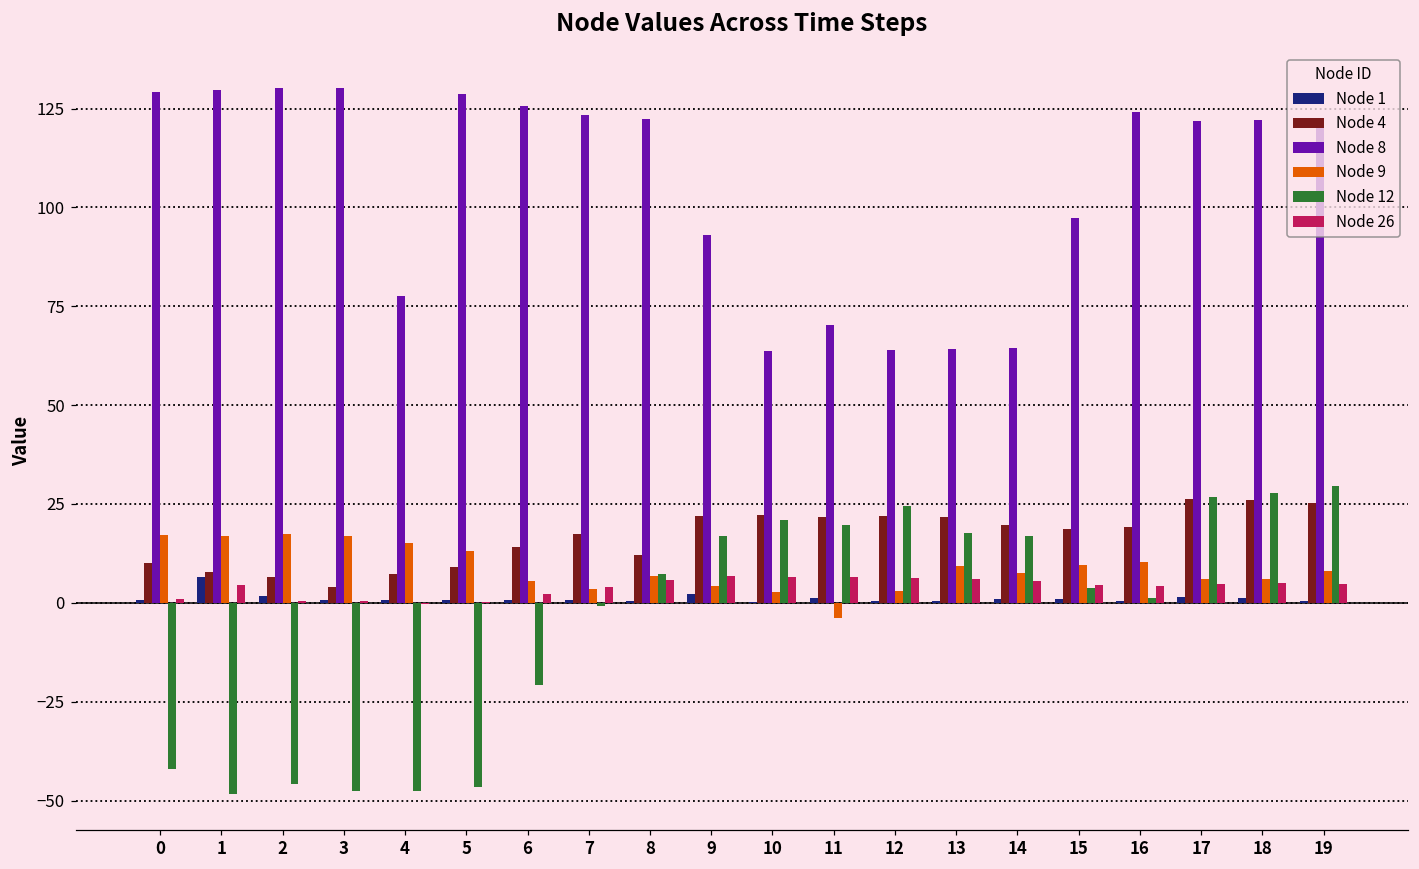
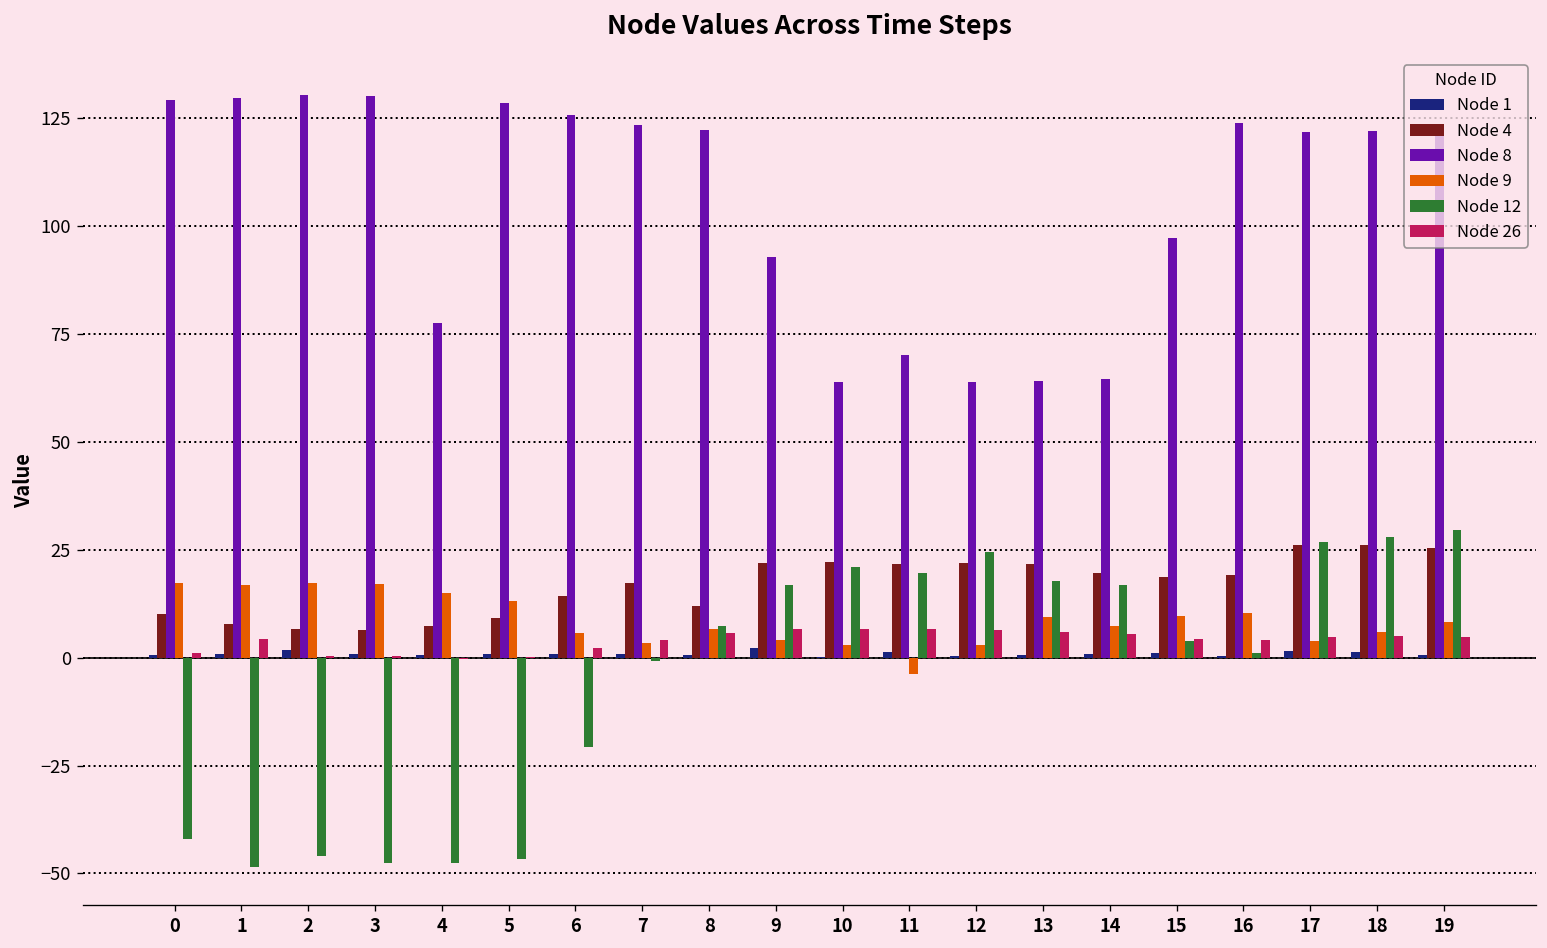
Node 1, 1: 7 -> 1
Node 4, 3: 4 -> 6
Node 9, 17: 6 -> 4
